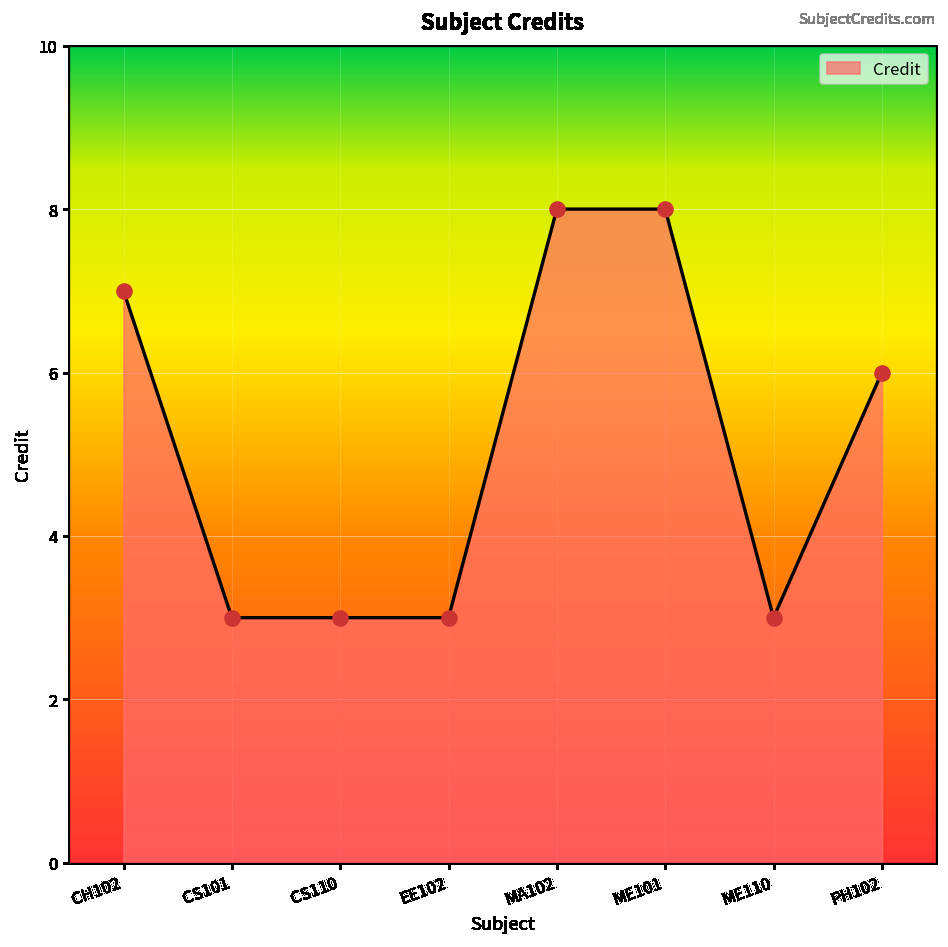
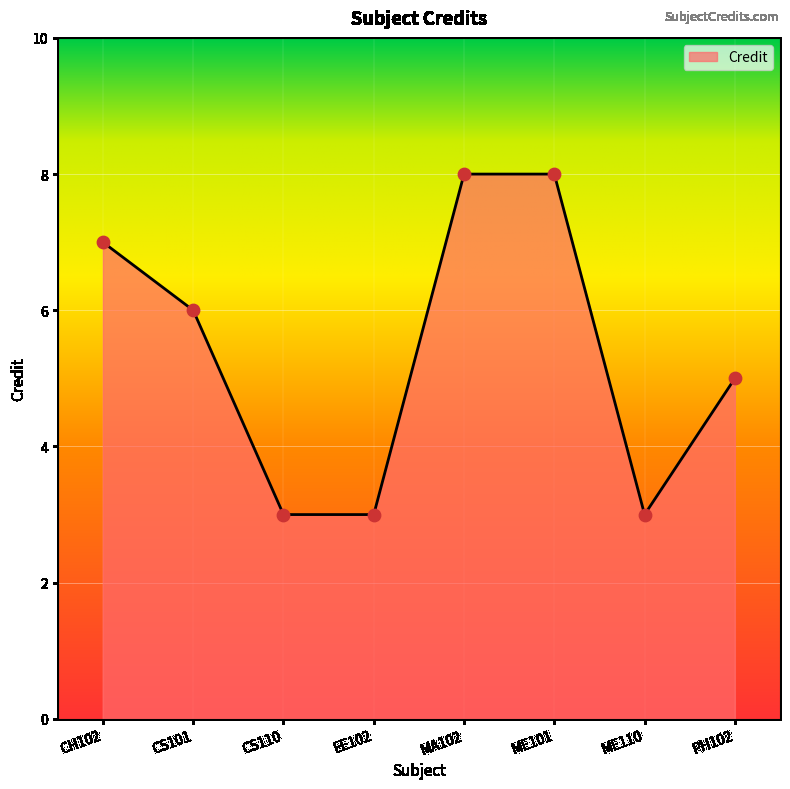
CS101: 3 -> 6
PH102: 6 -> 5
